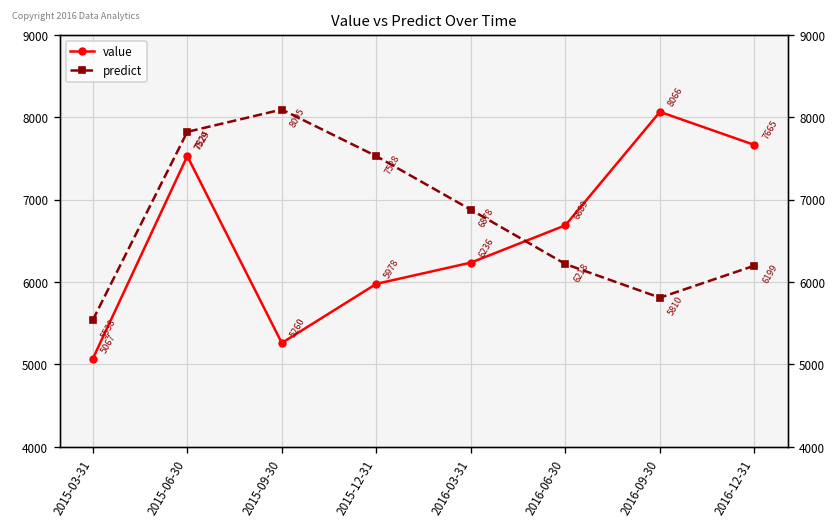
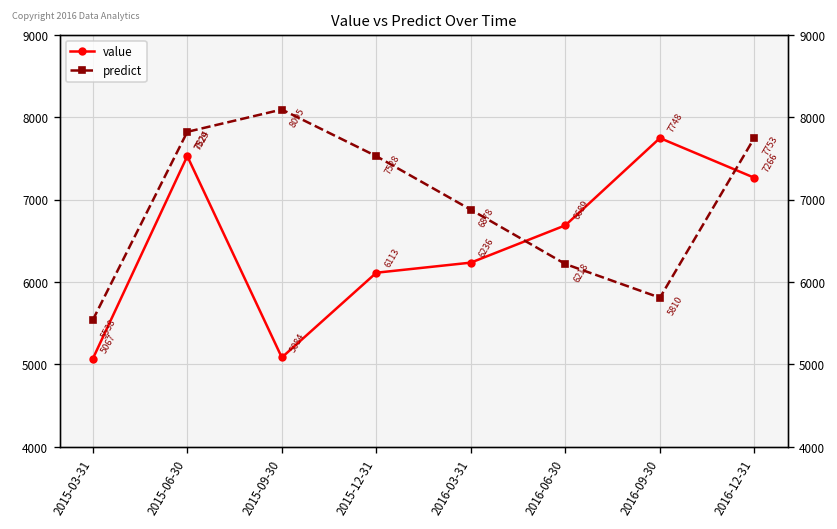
value, 2015-09-30: 5260 -> 5084
value, 2015-12-31: 5978 -> 6113
value, 2016-09-30: 8066 -> 7748
value, 2016-12-31: 7665 -> 7266
predict, 2016-12-31: 6199 -> 7753
